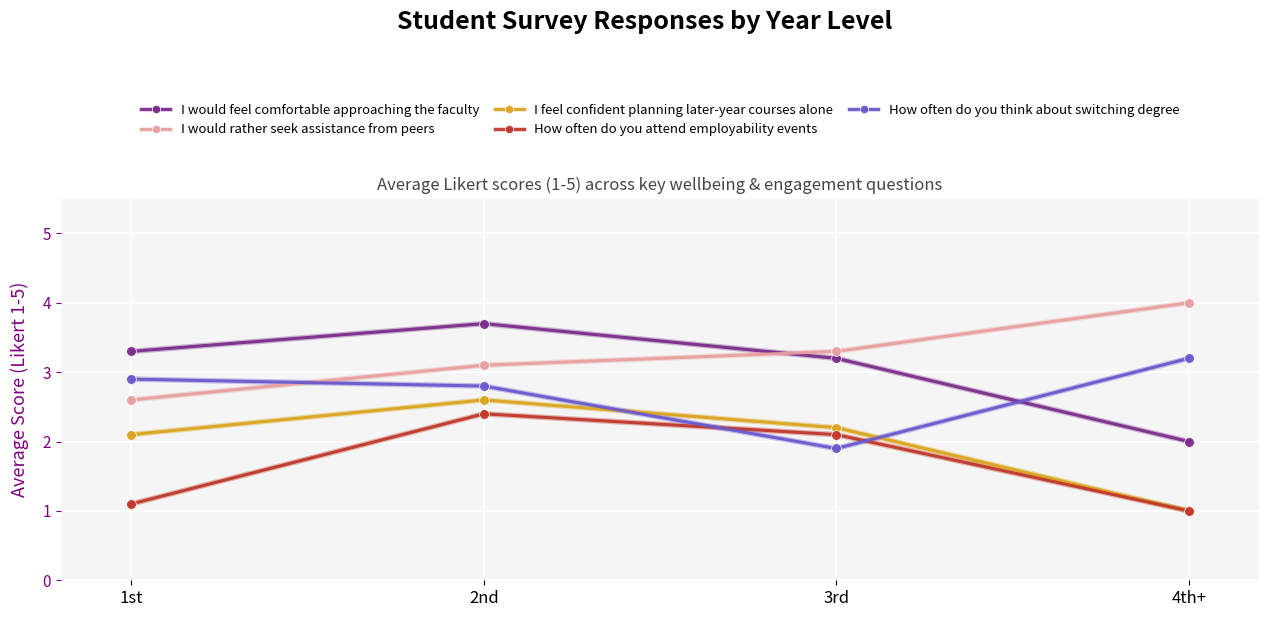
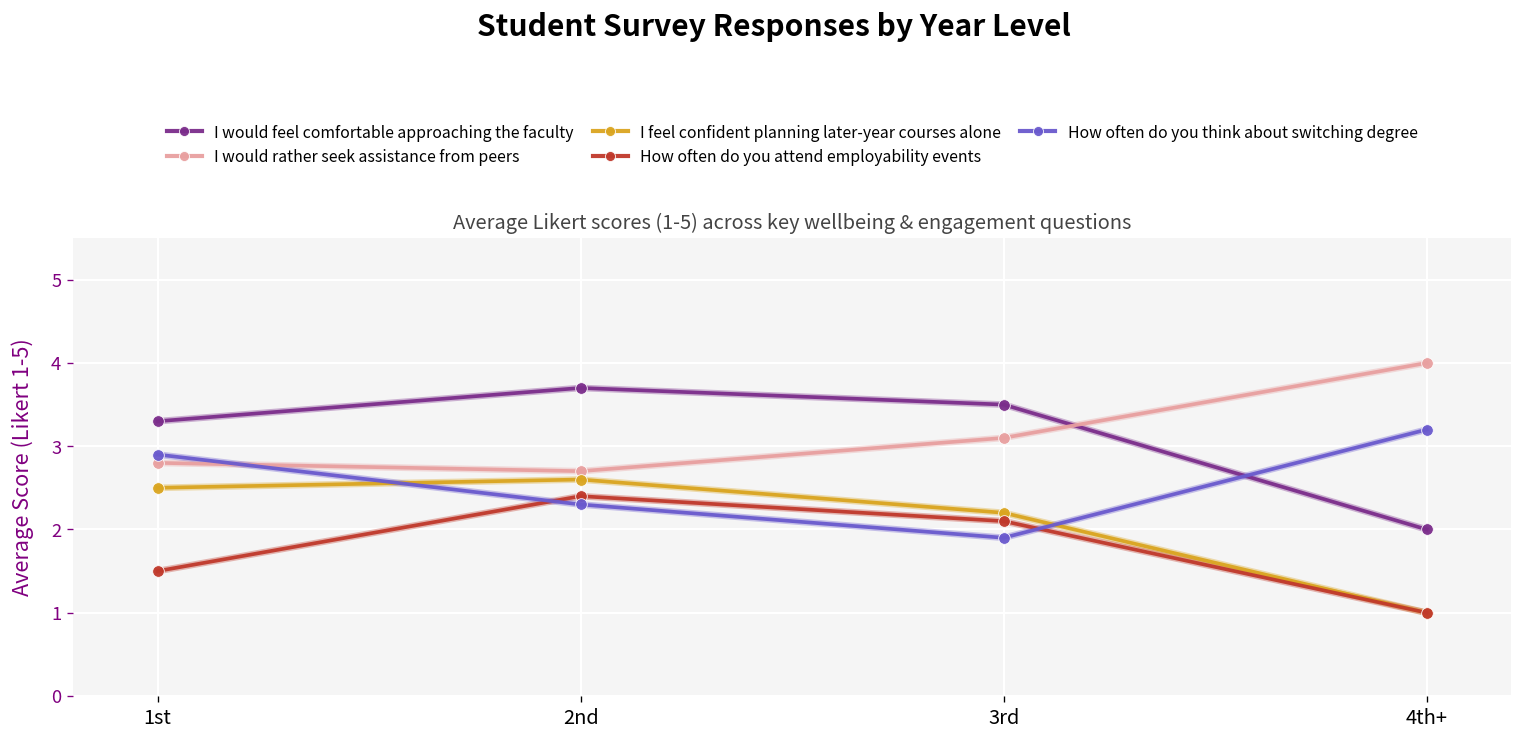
I would rather seek assistance from peers, 1st: 2.6 -> 2.8
I feel confident planning later-year courses alone, 1st: 2.1 -> 2.5
How often do you attend employability events, 1st: 1.1 -> 1.5
I would rather seek assistance from peers, 2nd: 3.1 -> 2.7
How often do you think about switching degree, 2nd: 2.8 -> 2.3
I would feel comfortable approaching the faculty, 3rd: 3.2 -> 3.5
I would rather seek assistance from peers, 3rd: 3.3 -> 3.1
